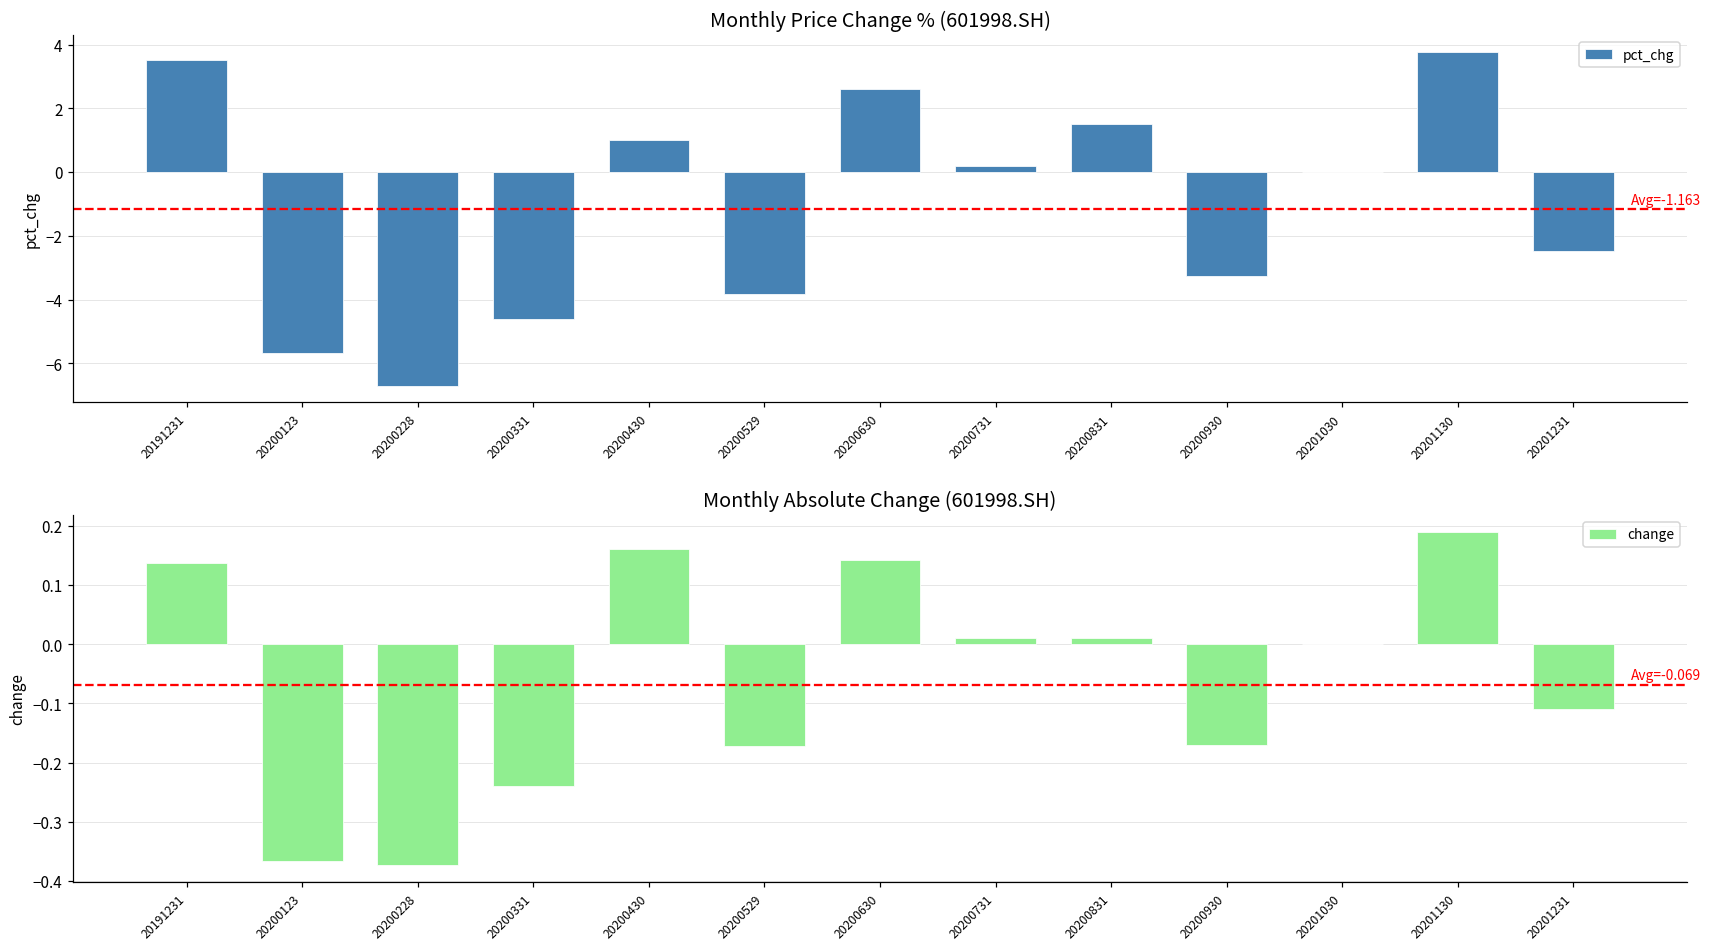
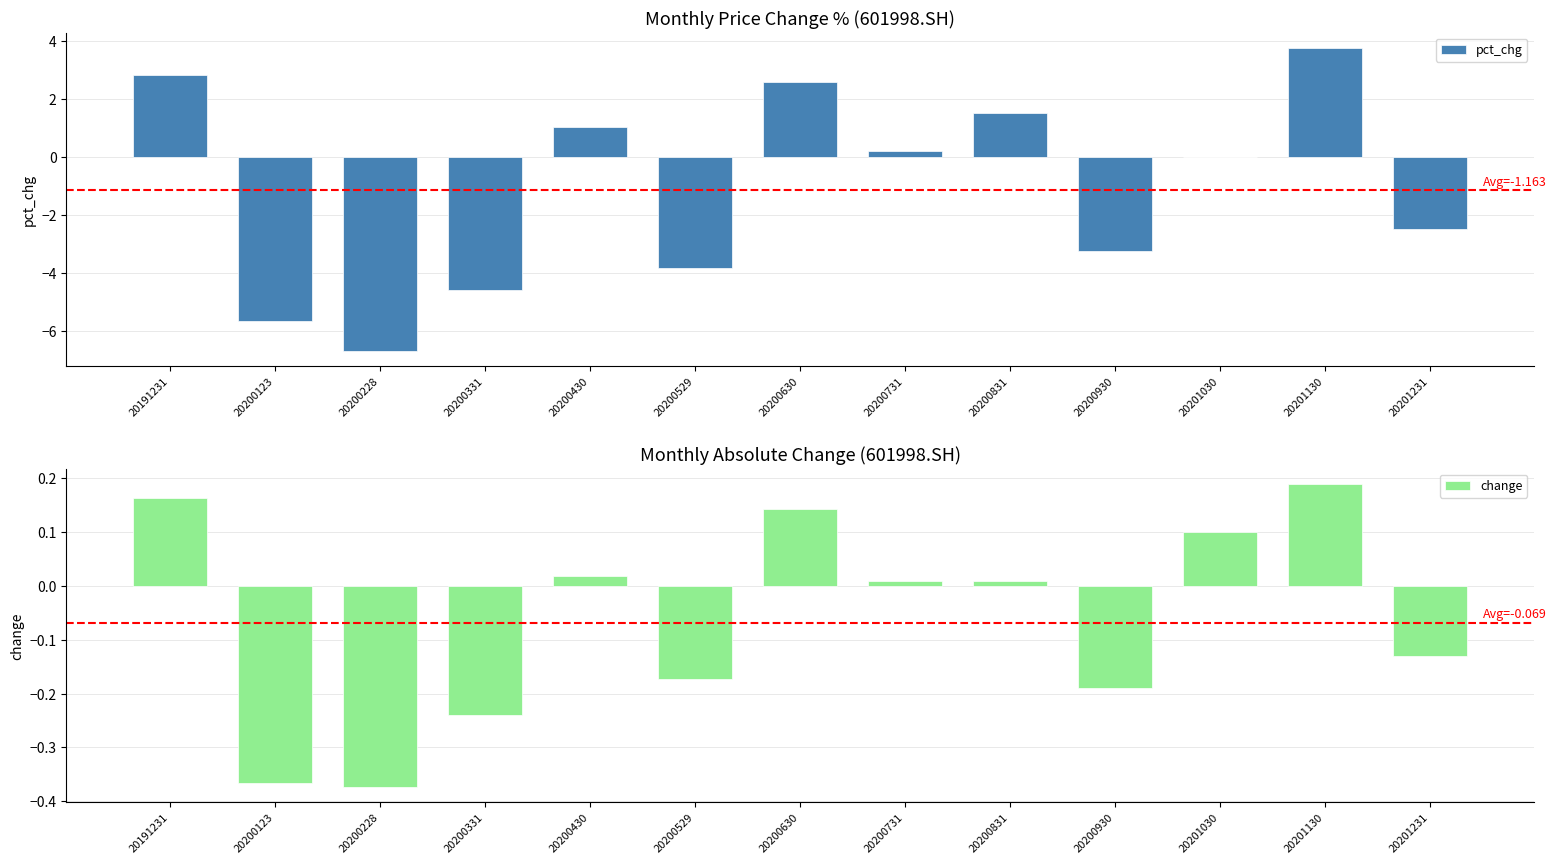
Monthly Price Change % (601998.SH), 20191231: 3.5 -> 2.8
Monthly Absolute Change (601998.SH), 20191231: 0.14 -> 0.16
Monthly Absolute Change (601998.SH), 20200430: 0.16 -> 0.02
Monthly Absolute Change (601998.SH), 20200930: -0.17 -> -0.19
Monthly Absolute Change (601998.SH), 20201030: 0.0 -> 0.1
Monthly Absolute Change (601998.SH), 20201231: -0.11 -> -0.13
